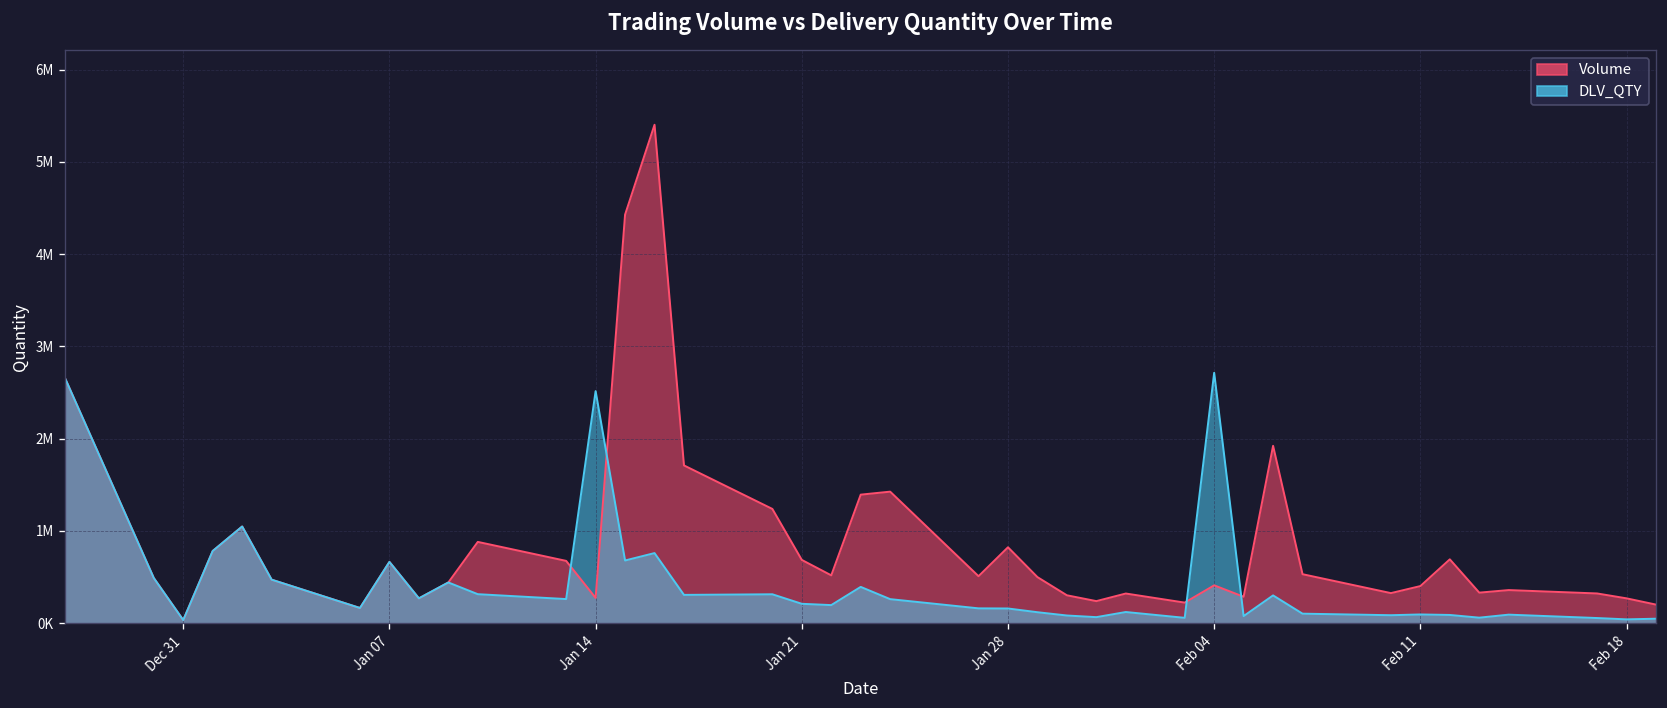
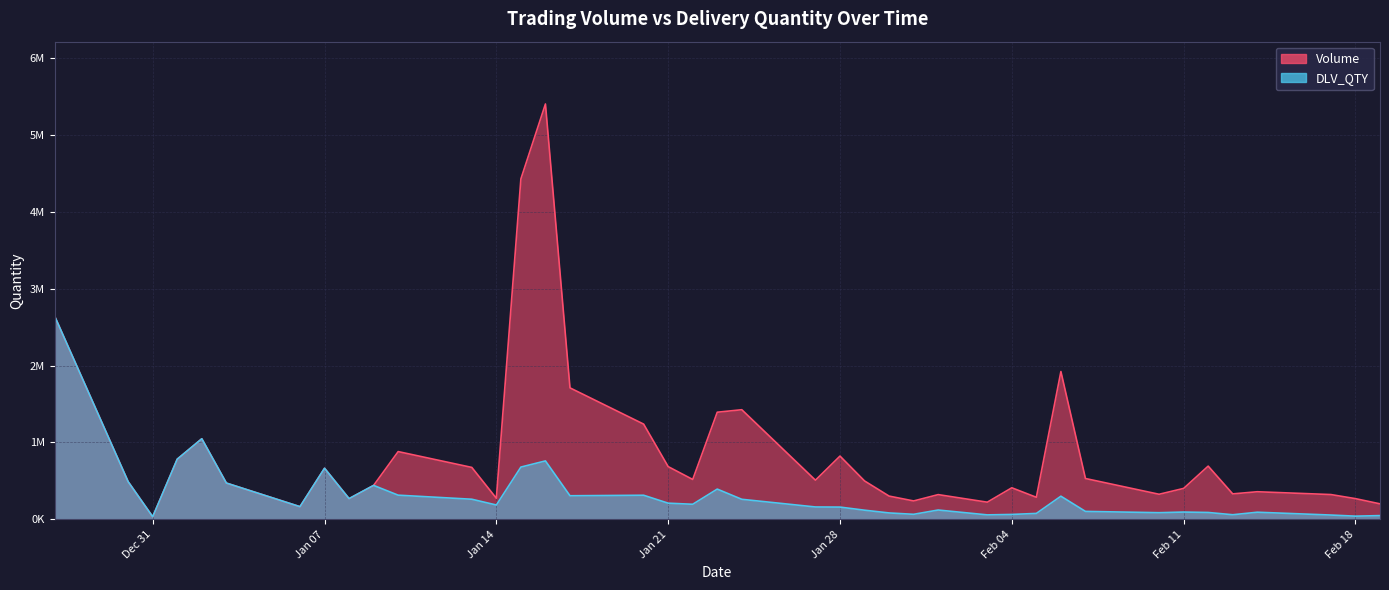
DLV_QTY, Jan 14: 2500000 -> 200000
DLV_QTY, Feb 04: 2700000 -> 100000
